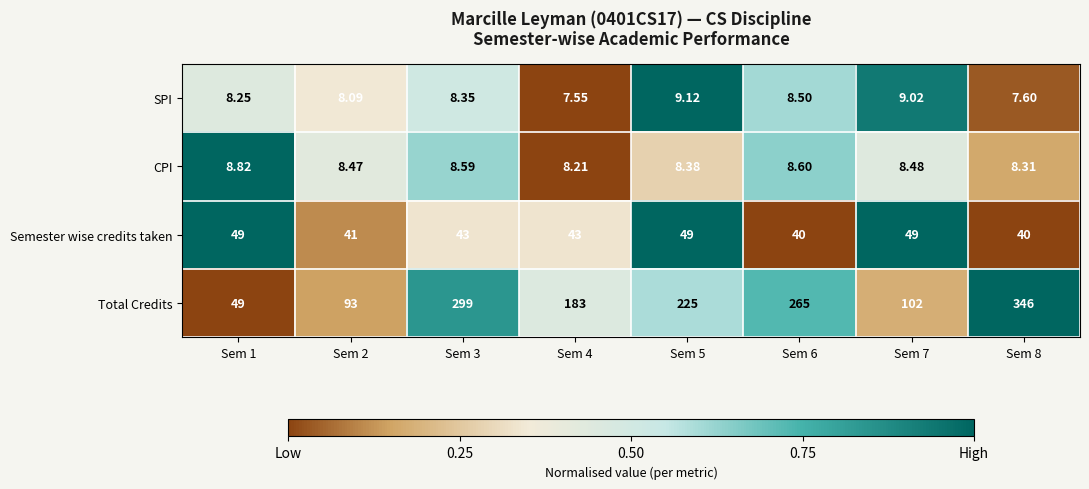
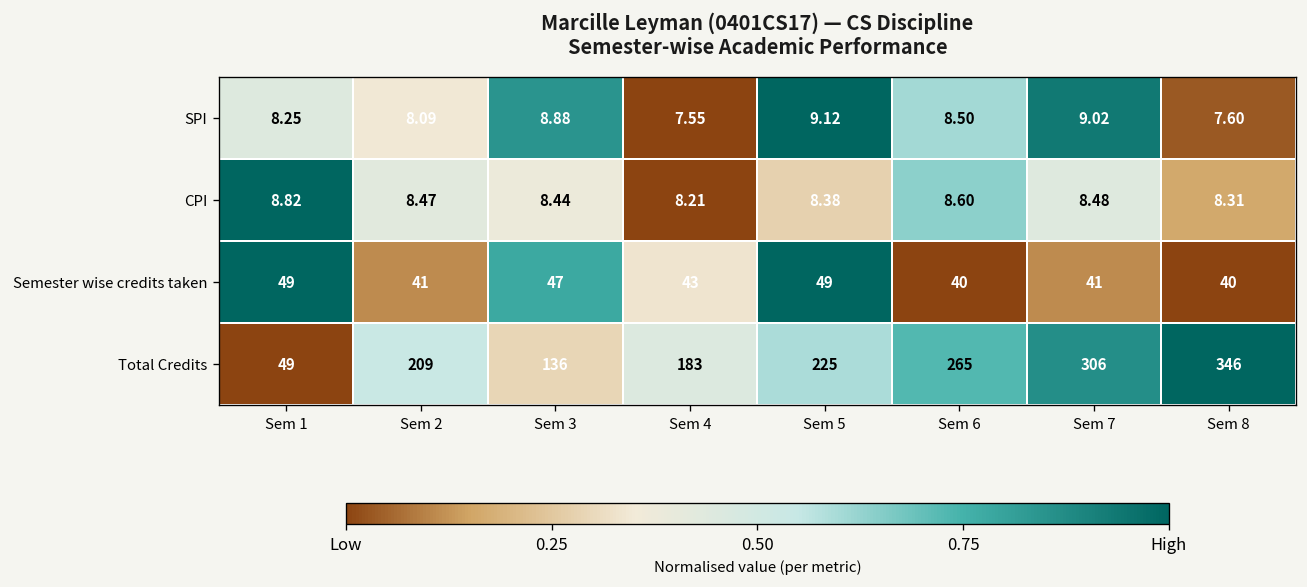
SPI, Sem 3: 8.35 -> 8.88
CPI, Sem 3: 8.59 -> 8.44
Semester wise credits taken, Sem 3: 43 -> 47
Semester wise credits taken, Sem 7: 49 -> 41
Total Credits, Sem 2: 93 -> 209
Total Credits, Sem 3: 299 -> 136
Total Credits, Sem 7: 102 -> 306
